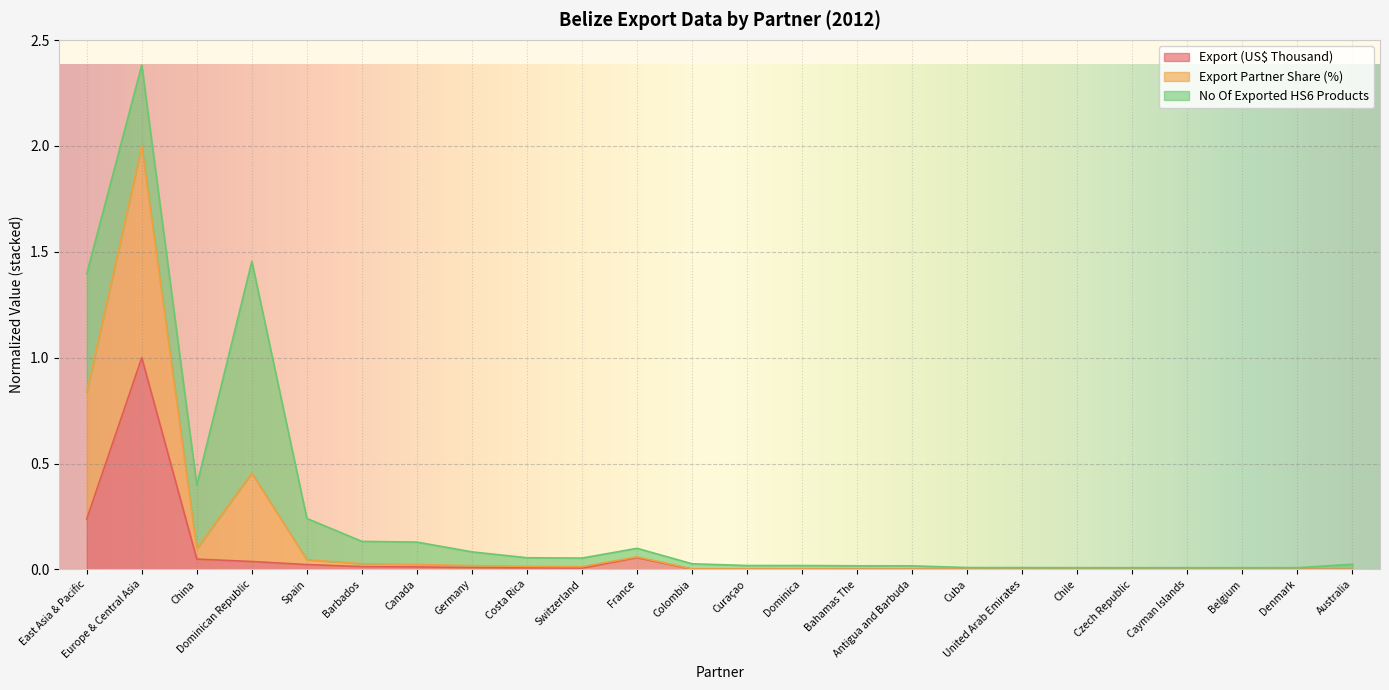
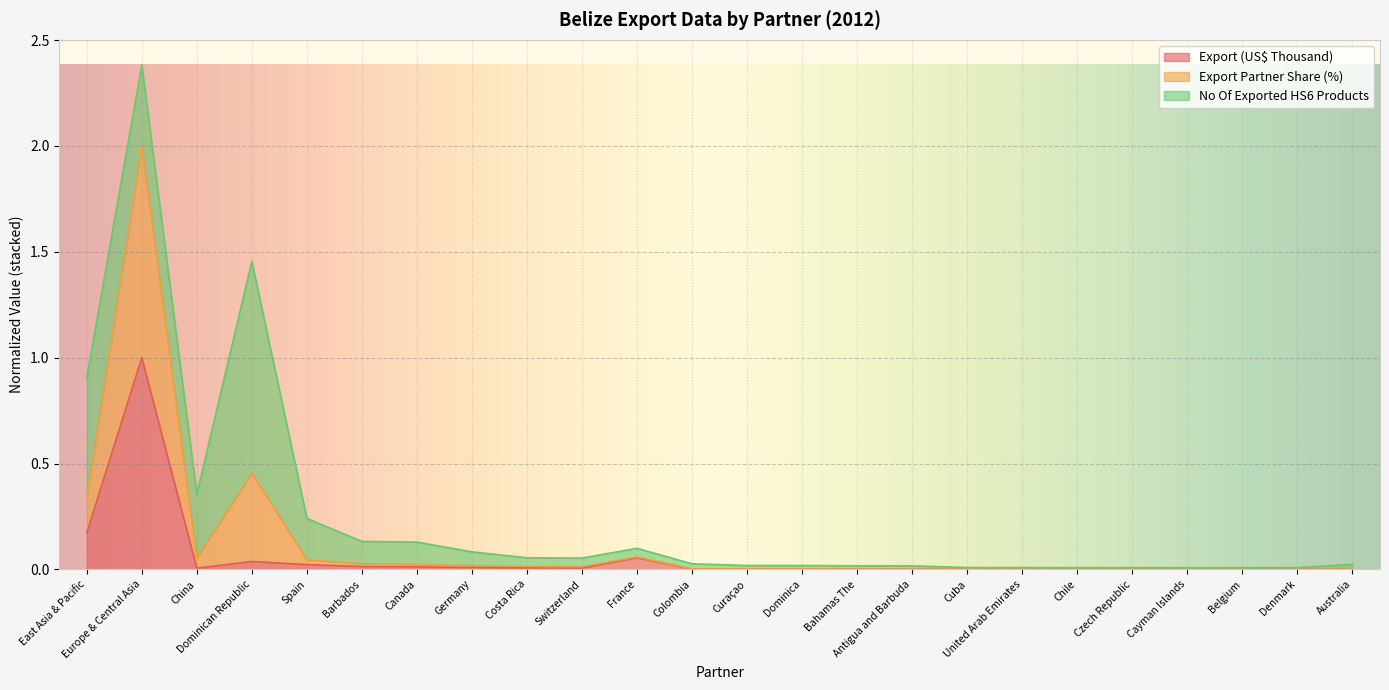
Export (US$ Thousand), East Asia & Pacific: 0.24 -> 0.17
Export Partner Share (%), East Asia & Pacific: 0.60 -> 0.17
Export (US$ Thousand), China: 0.05 -> 0.01
